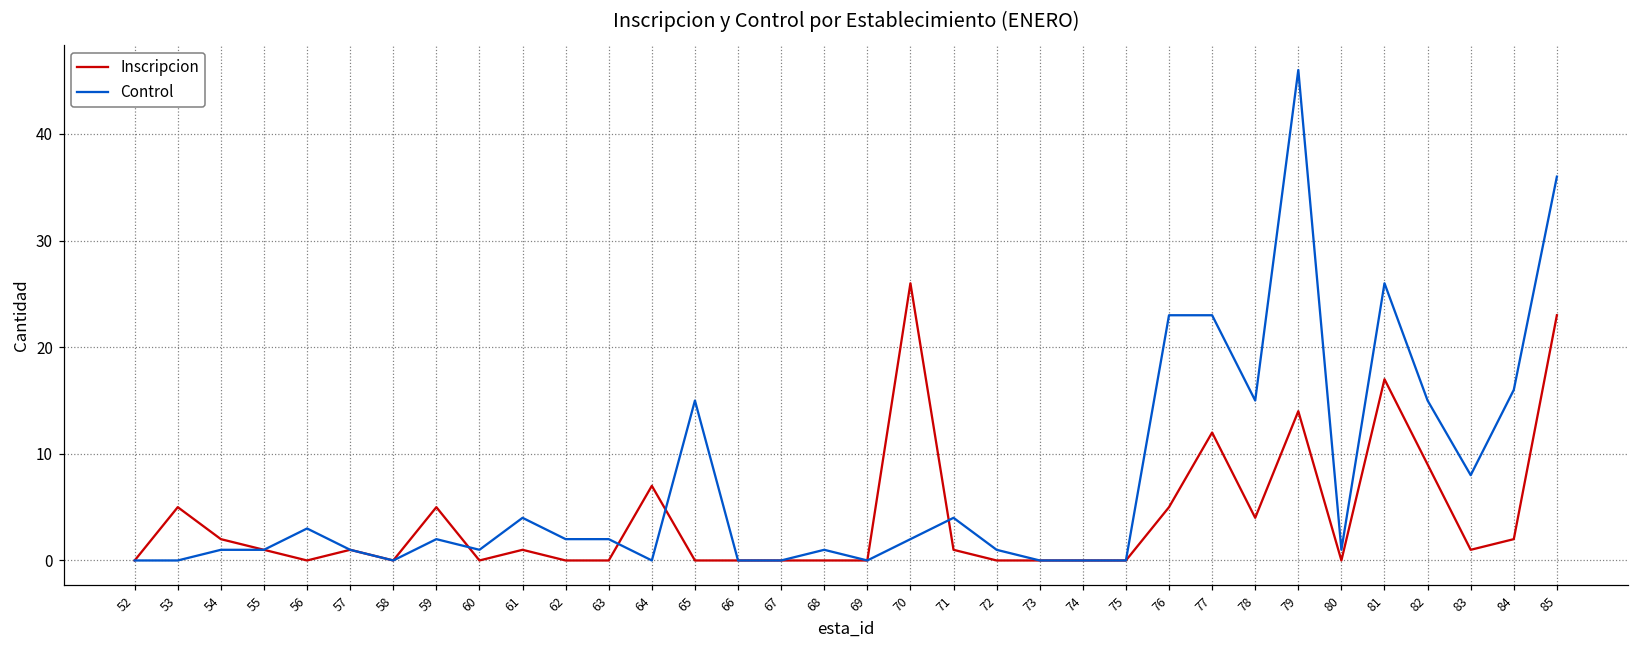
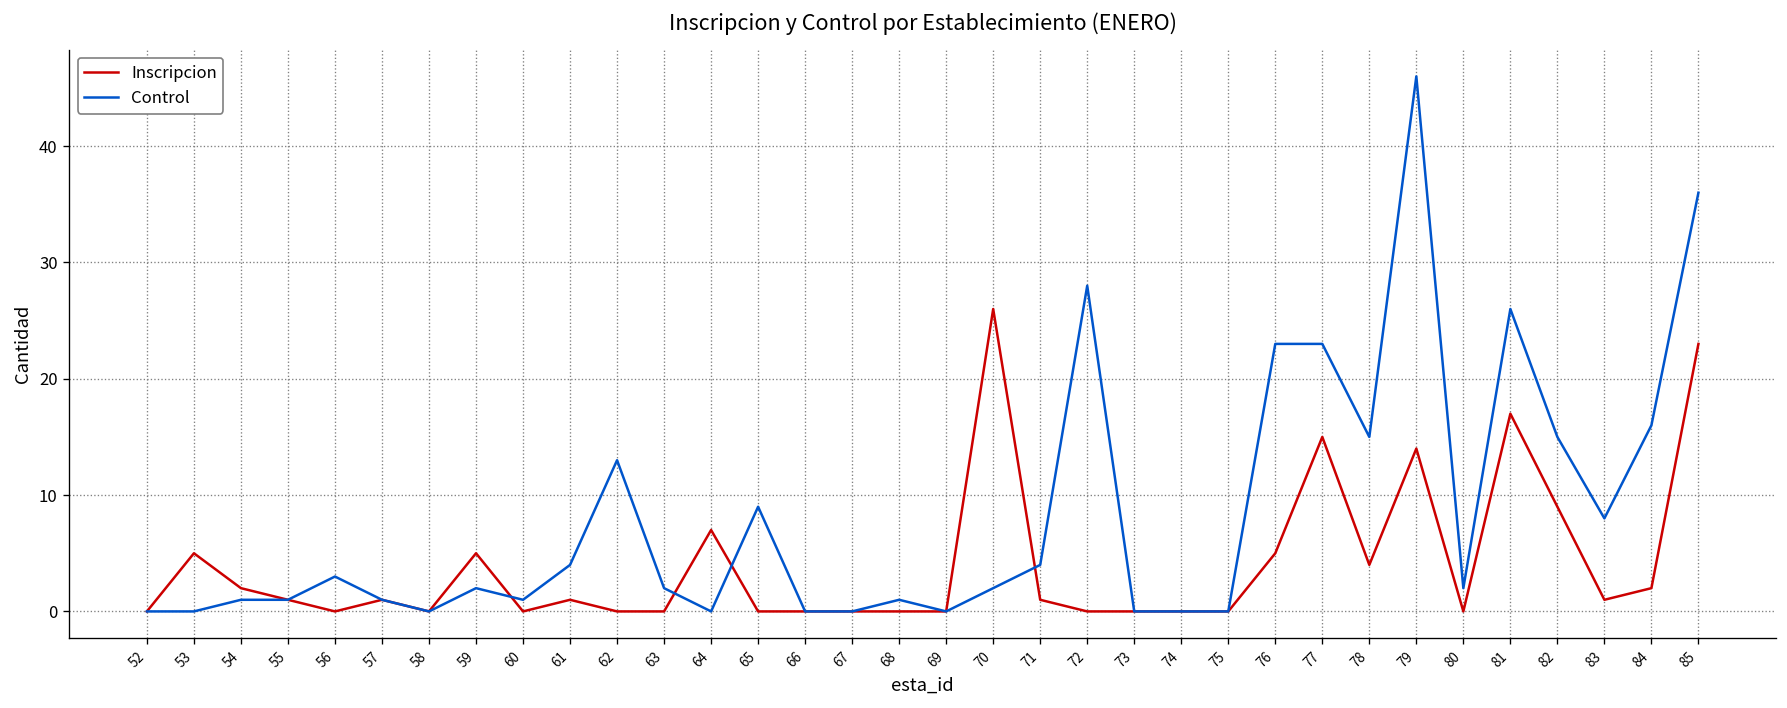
Control, 62: 2 -> 13
Control, 65: 15 -> 9
Control, 72: 1 -> 28
Inscripcion, 77: 12 -> 15
Control, 80: 1 -> 2
